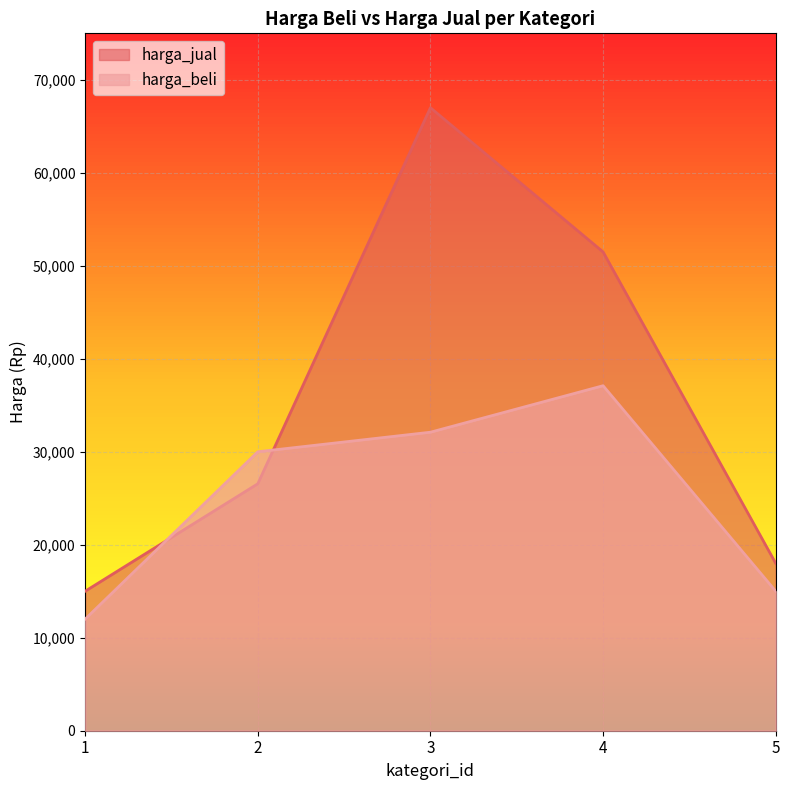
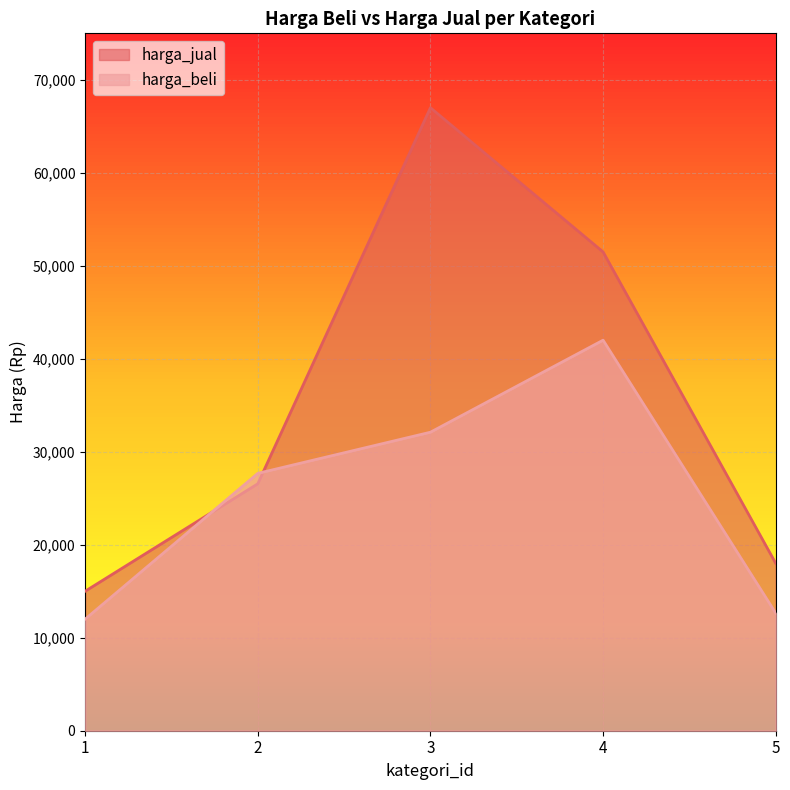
harga_beli, 2: 30,000 -> 28,000
harga_beli, 4: 37,000 -> 42,000
harga_beli, 5: 15,000 -> 13,000
